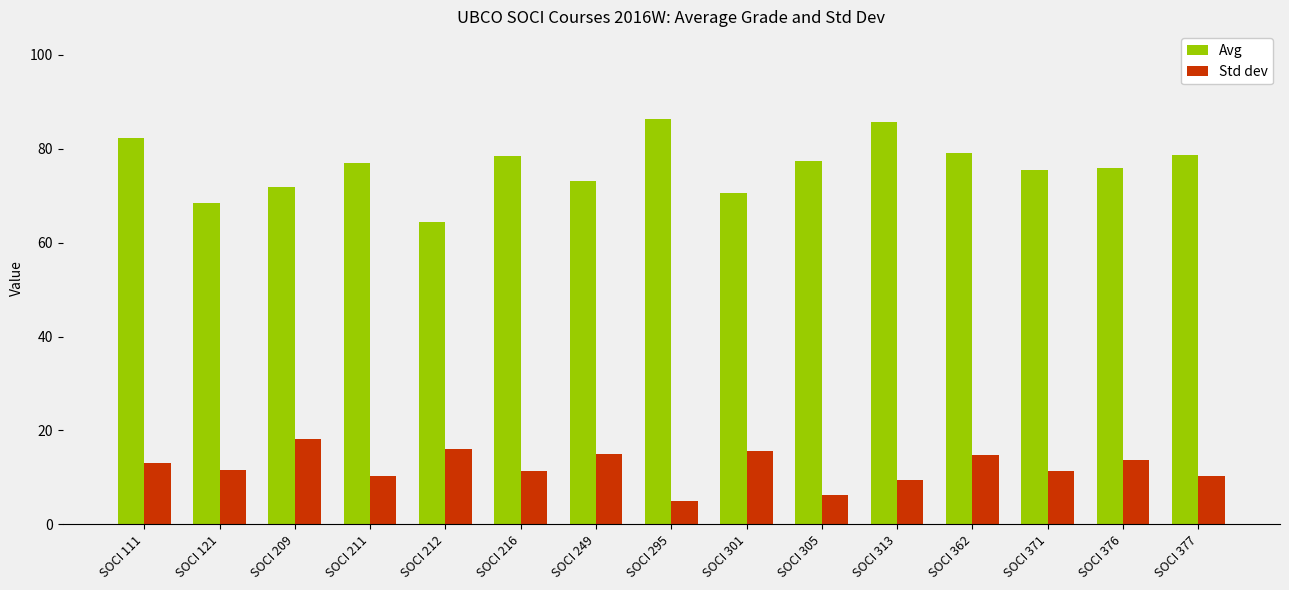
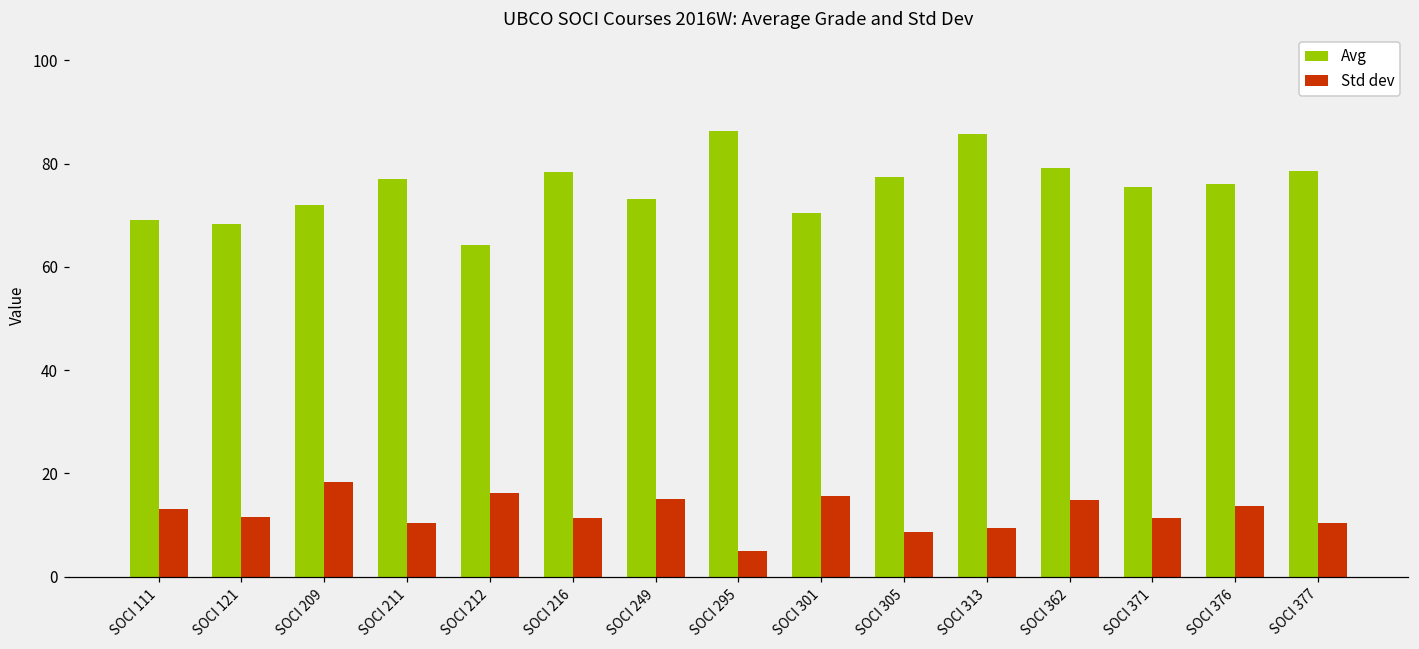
Avg, SOCI 111: 82 -> 69
Std dev, SOCI 305: 6 -> 9
